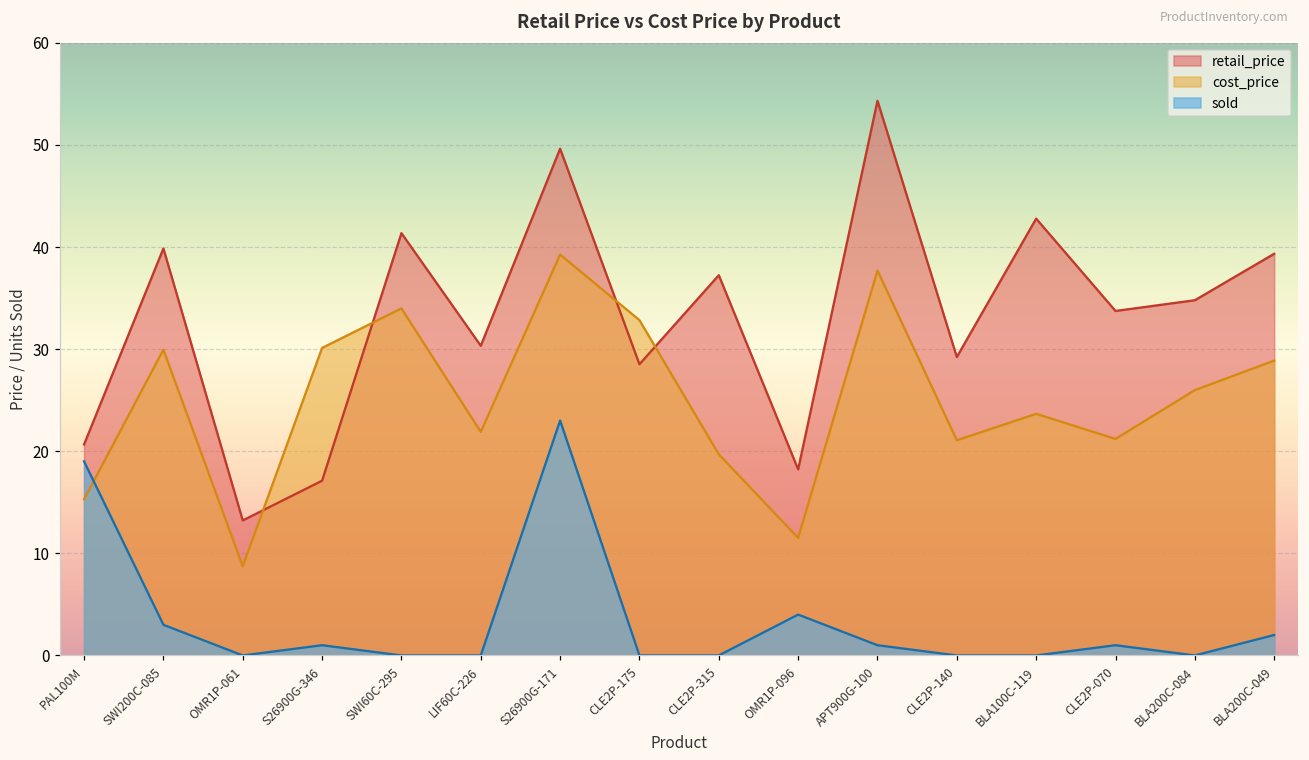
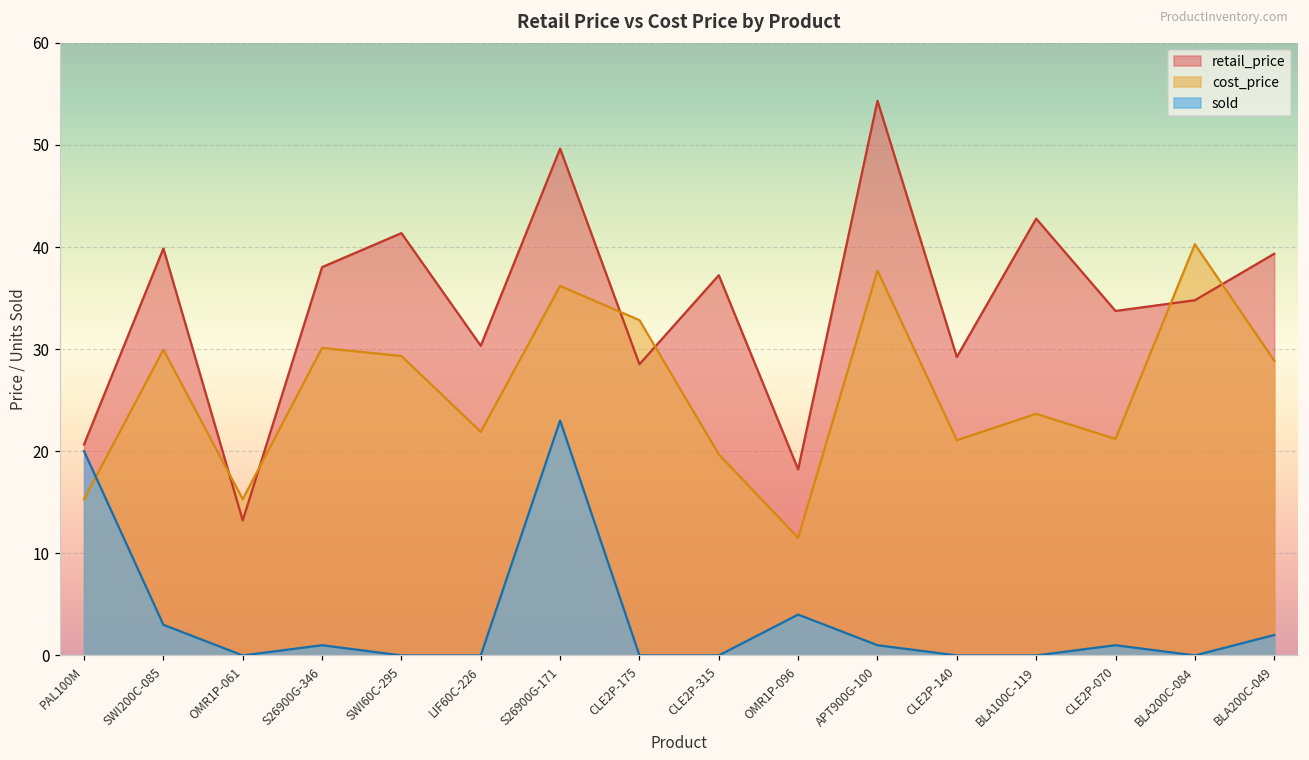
sold, PAL100M: 19 -> 20
cost_price, OMR1P-061: 9 -> 15
retail_price, S26900G-346: 17 -> 38
cost_price, SWI60C-295: 34 -> 29
cost_price, S26900G-171: 39 -> 36
cost_price, BLA200C-084: 26 -> 40
